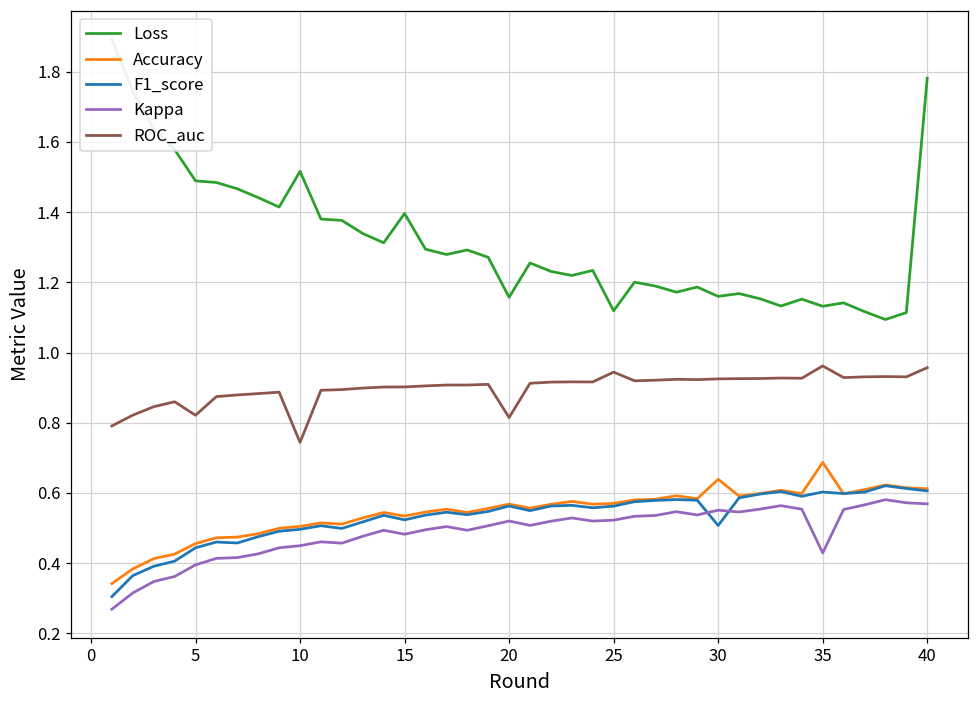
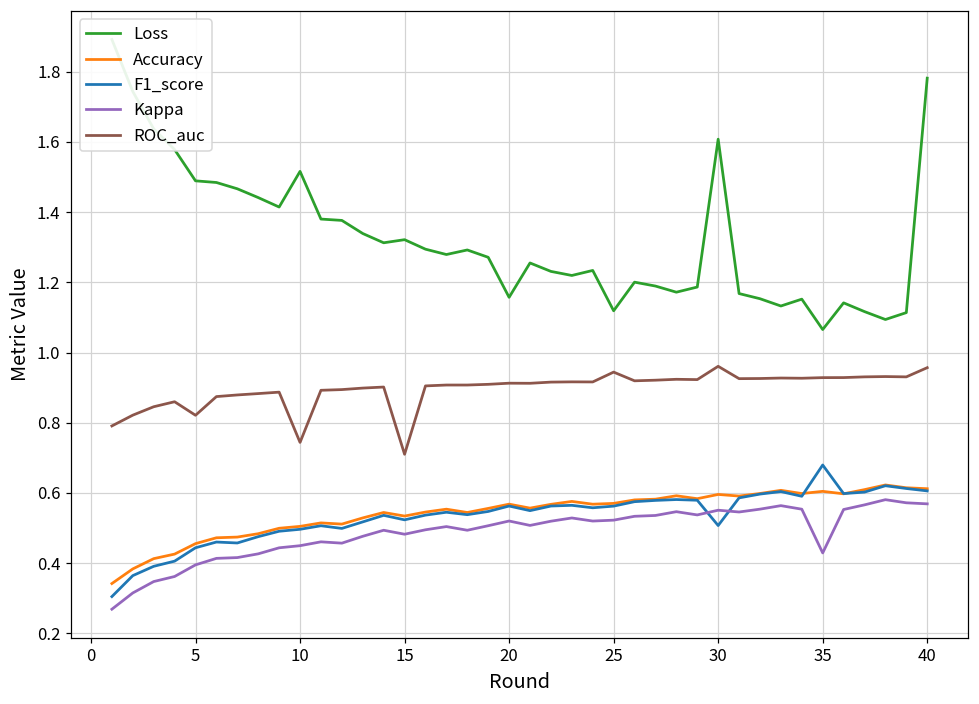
Loss, 15: 1.40 -> 1.32
ROC_auc, 15: 0.90 -> 0.71
ROC_auc, 20: 0.81 -> 0.91
Loss, 30: 1.16 -> 1.61
Accuracy, 30: 0.64 -> 0.60
ROC_auc, 30: 0.92 -> 0.96
Loss, 35: 1.13 -> 1.07
Accuracy, 35: 0.69 -> 0.60
F1_score, 35: 0.60 -> 0.68
ROC_auc, 35: 0.96 -> 0.93
